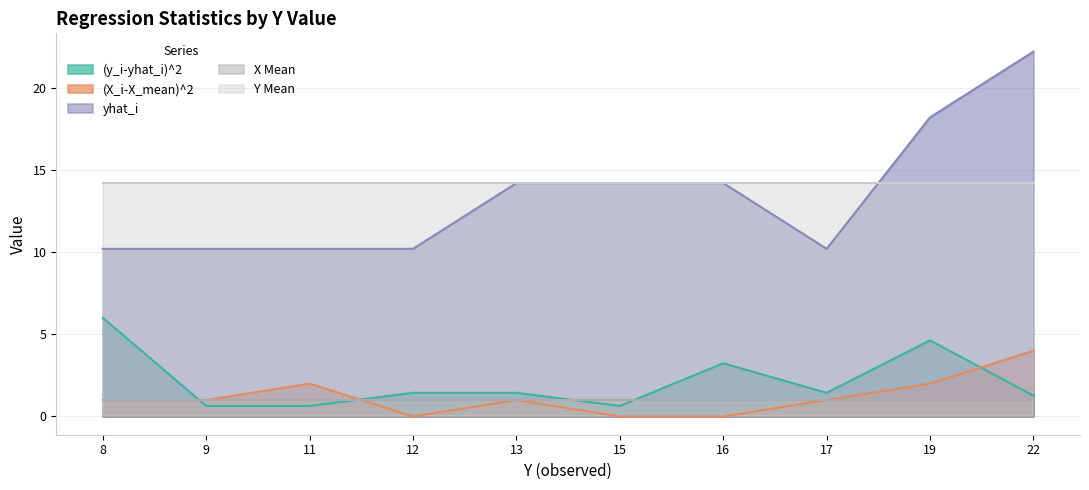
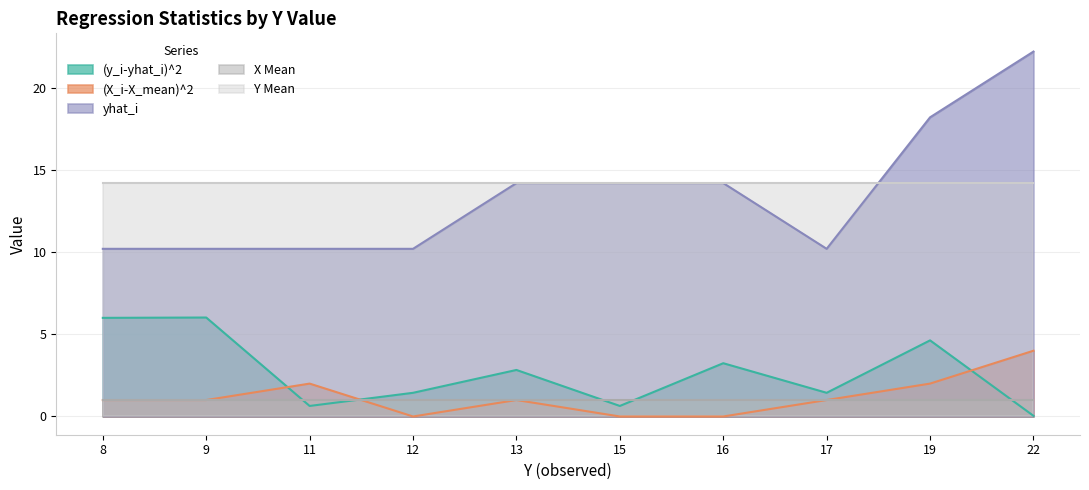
(y_i-yhat_i)^2, 9: 0.6 -> 6.0
(y_i-yhat_i)^2, 13: 1.4 -> 2.8
(y_i-yhat_i)^2, 22: 1.3 -> 0.0
